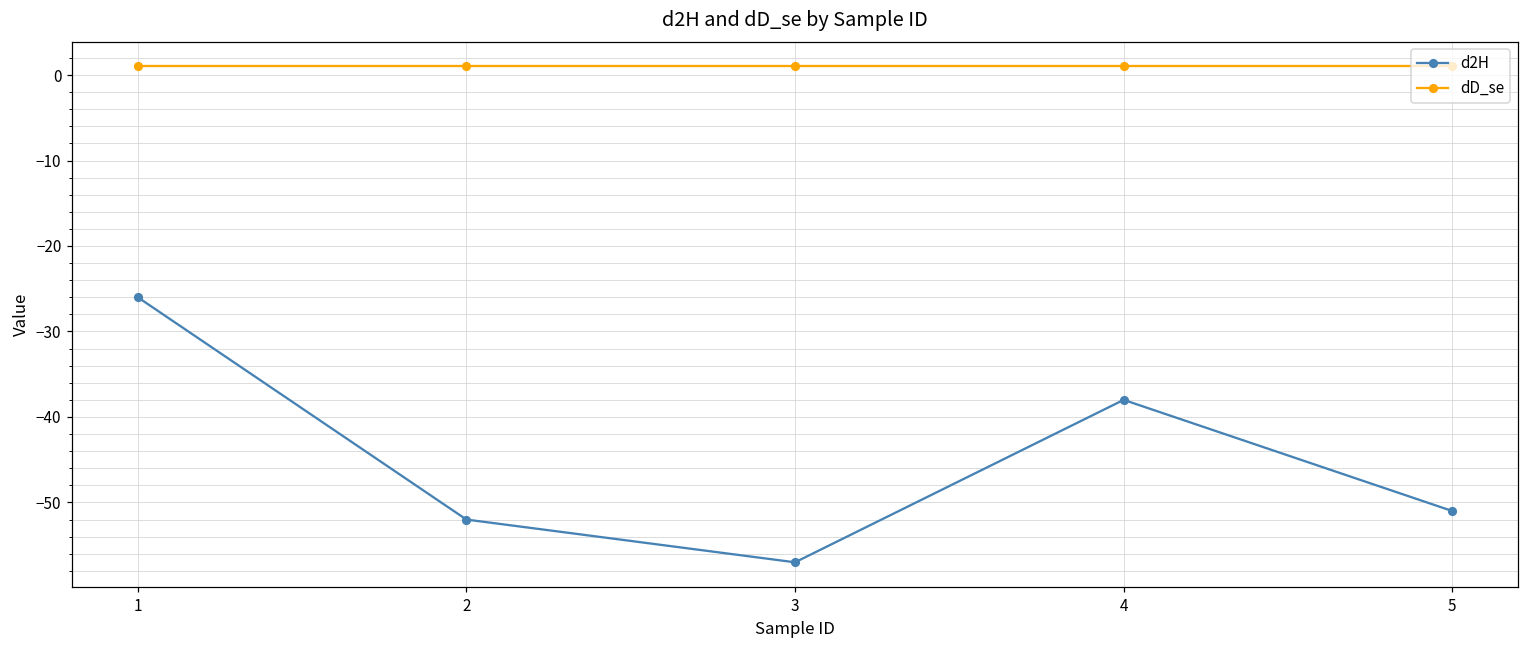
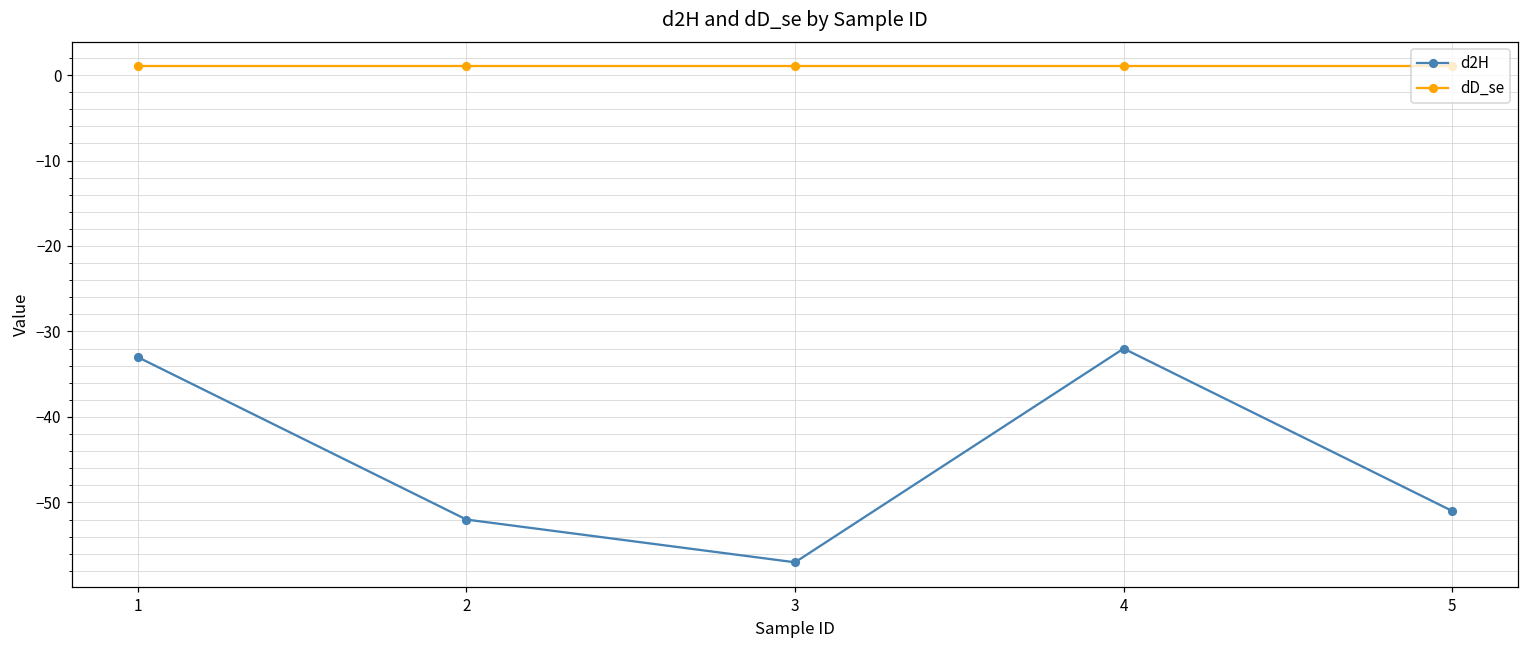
d2H, 1: -26 -> -33
d2H, 4: -38 -> -32
